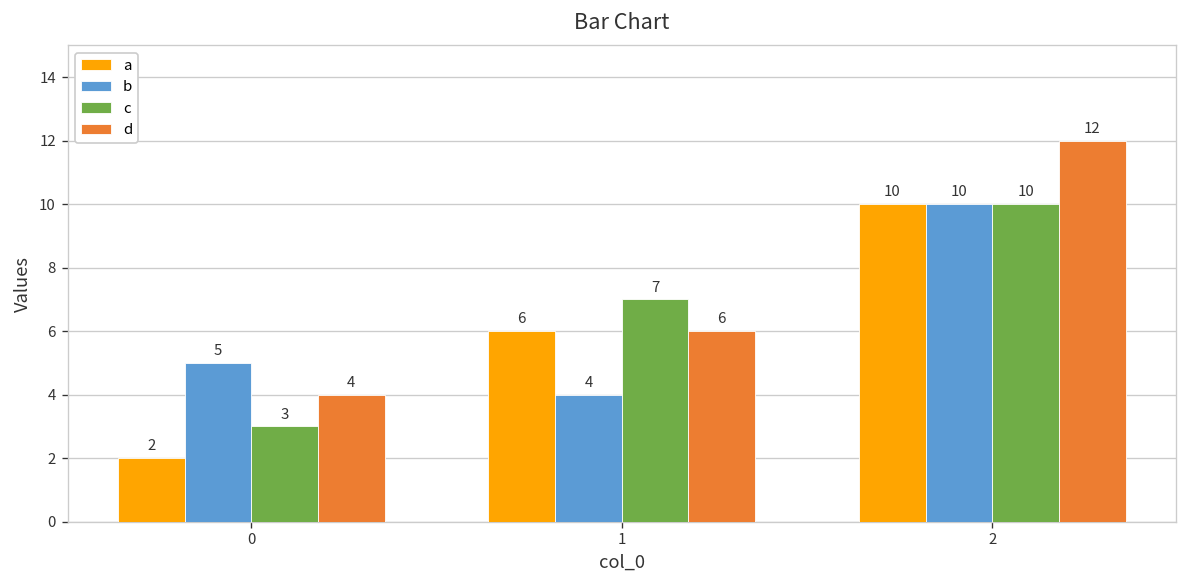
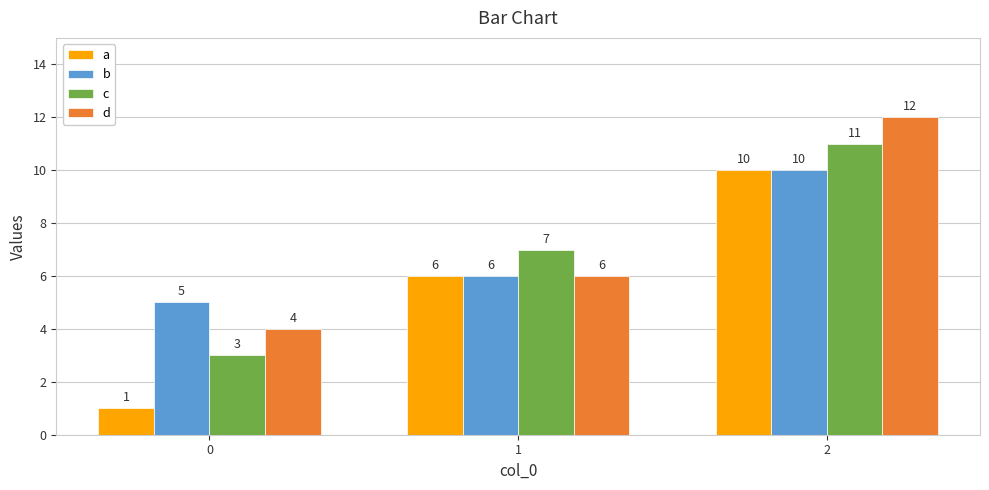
a, 0: 2 -> 1
b, 1: 4 -> 6
c, 2: 10 -> 11
